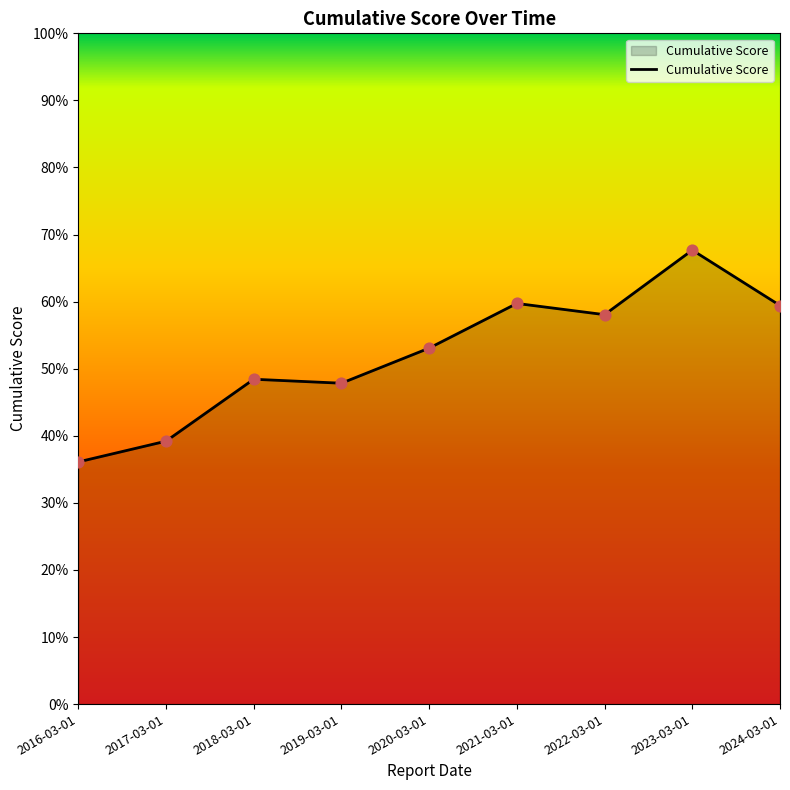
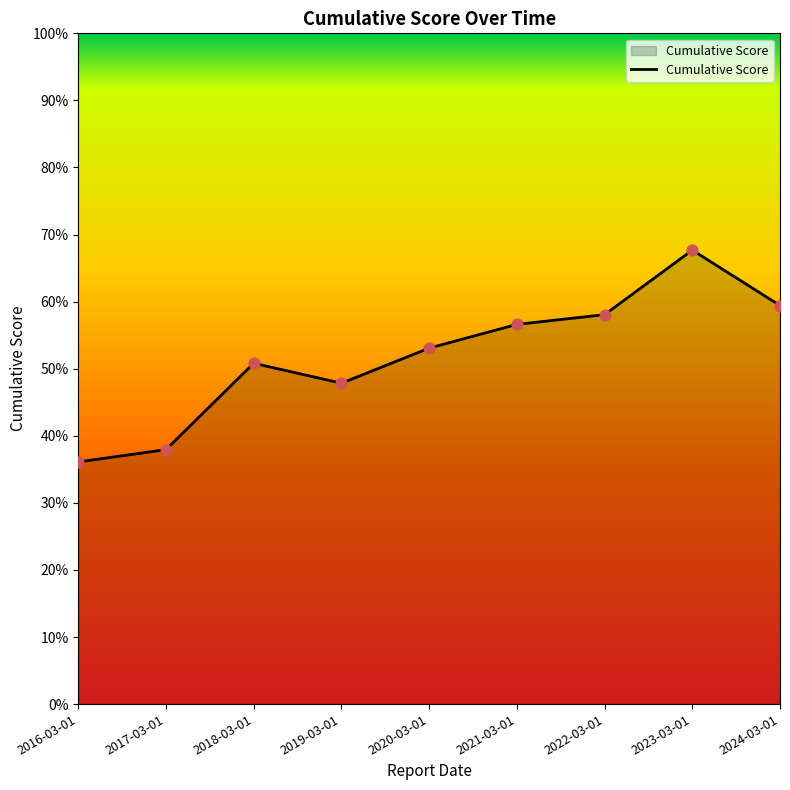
2017-03-01: 39% -> 38%
2018-03-01: 48% -> 51%
2021-03-01: 60% -> 57%
